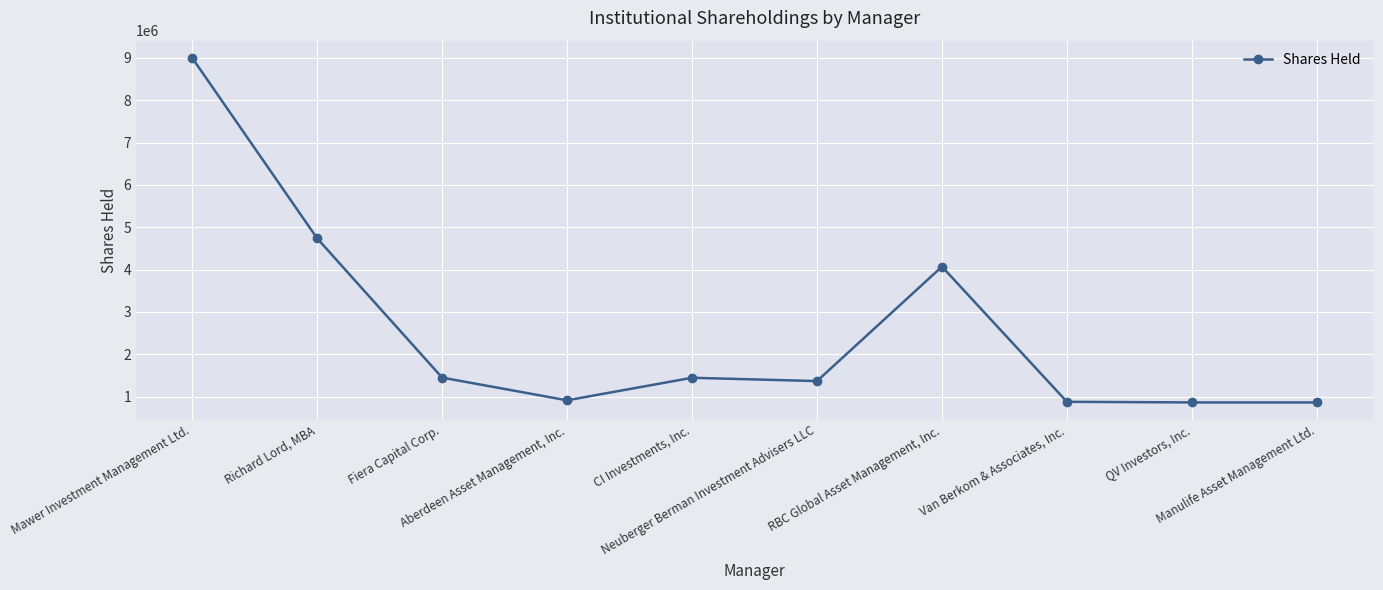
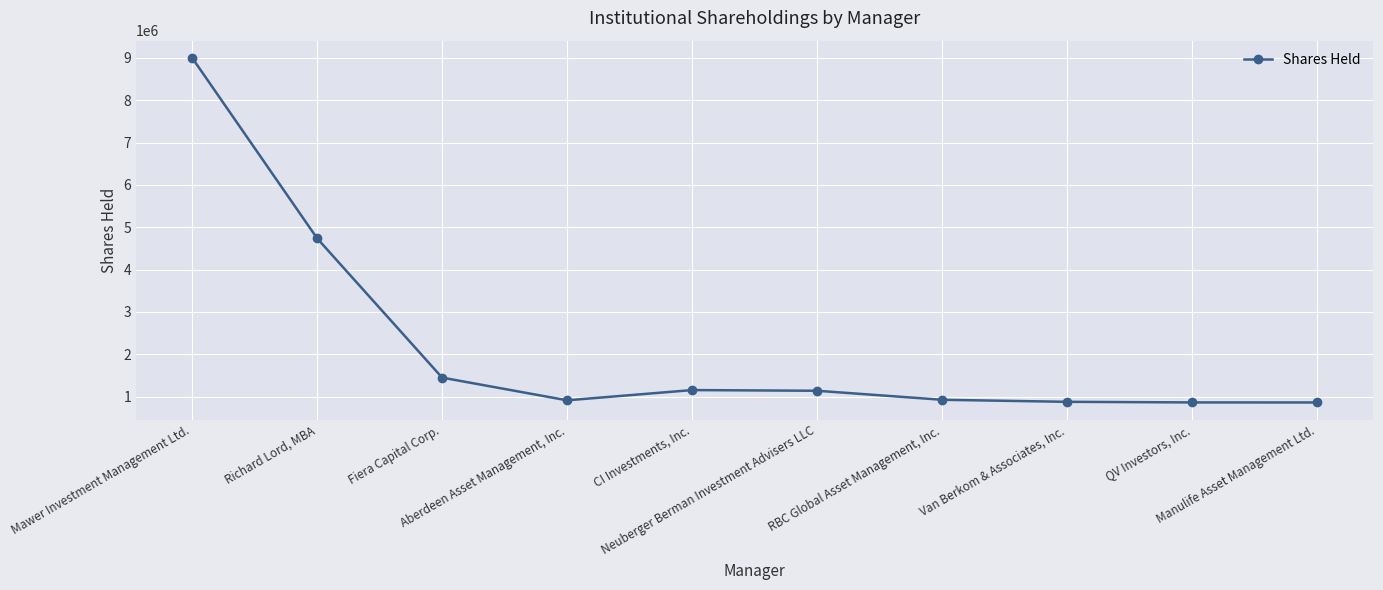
CI Investments, Inc.: 1400000 -> 1200000
Neuberger Berman Investment Advisers LLC: 1400000 -> 1100000
RBC Global Asset Management, Inc.: 4100000 -> 900000
